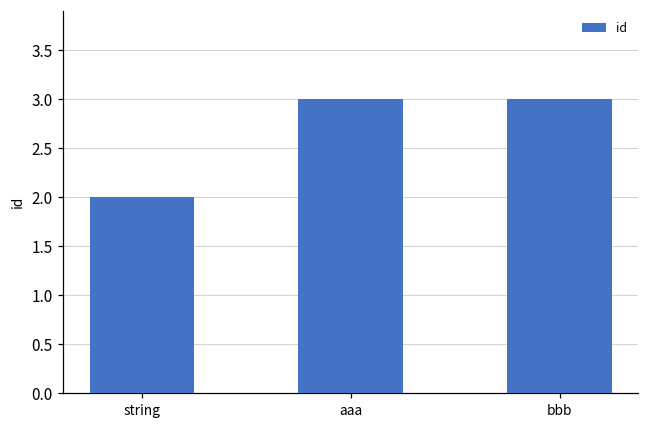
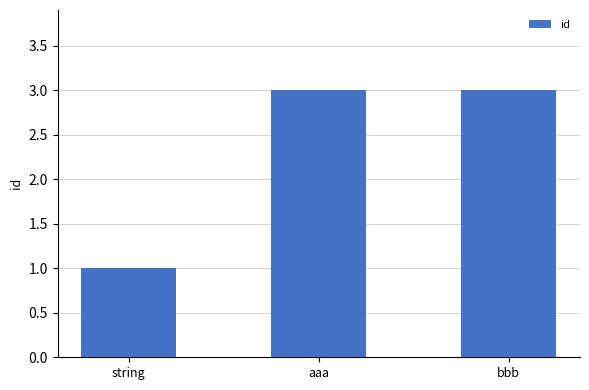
string: 2 -> 1
